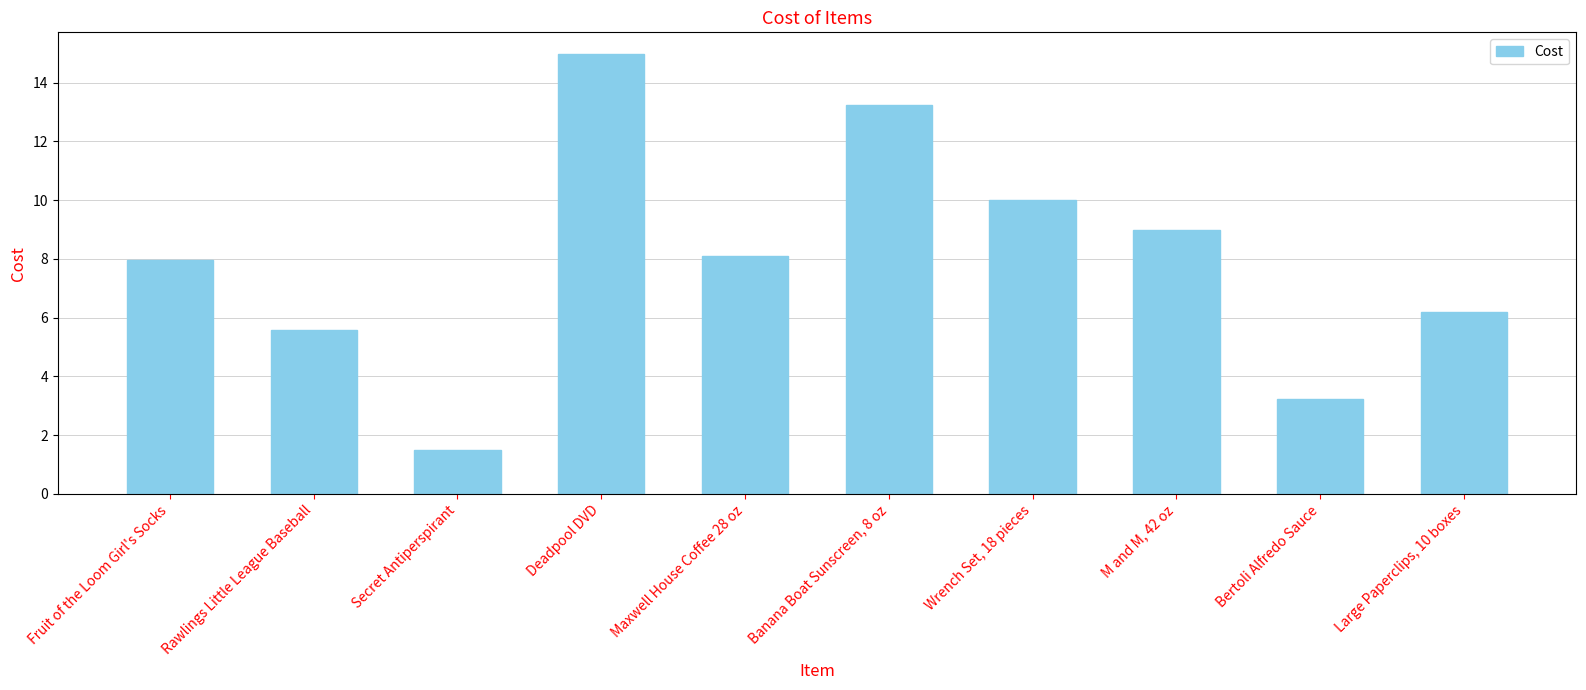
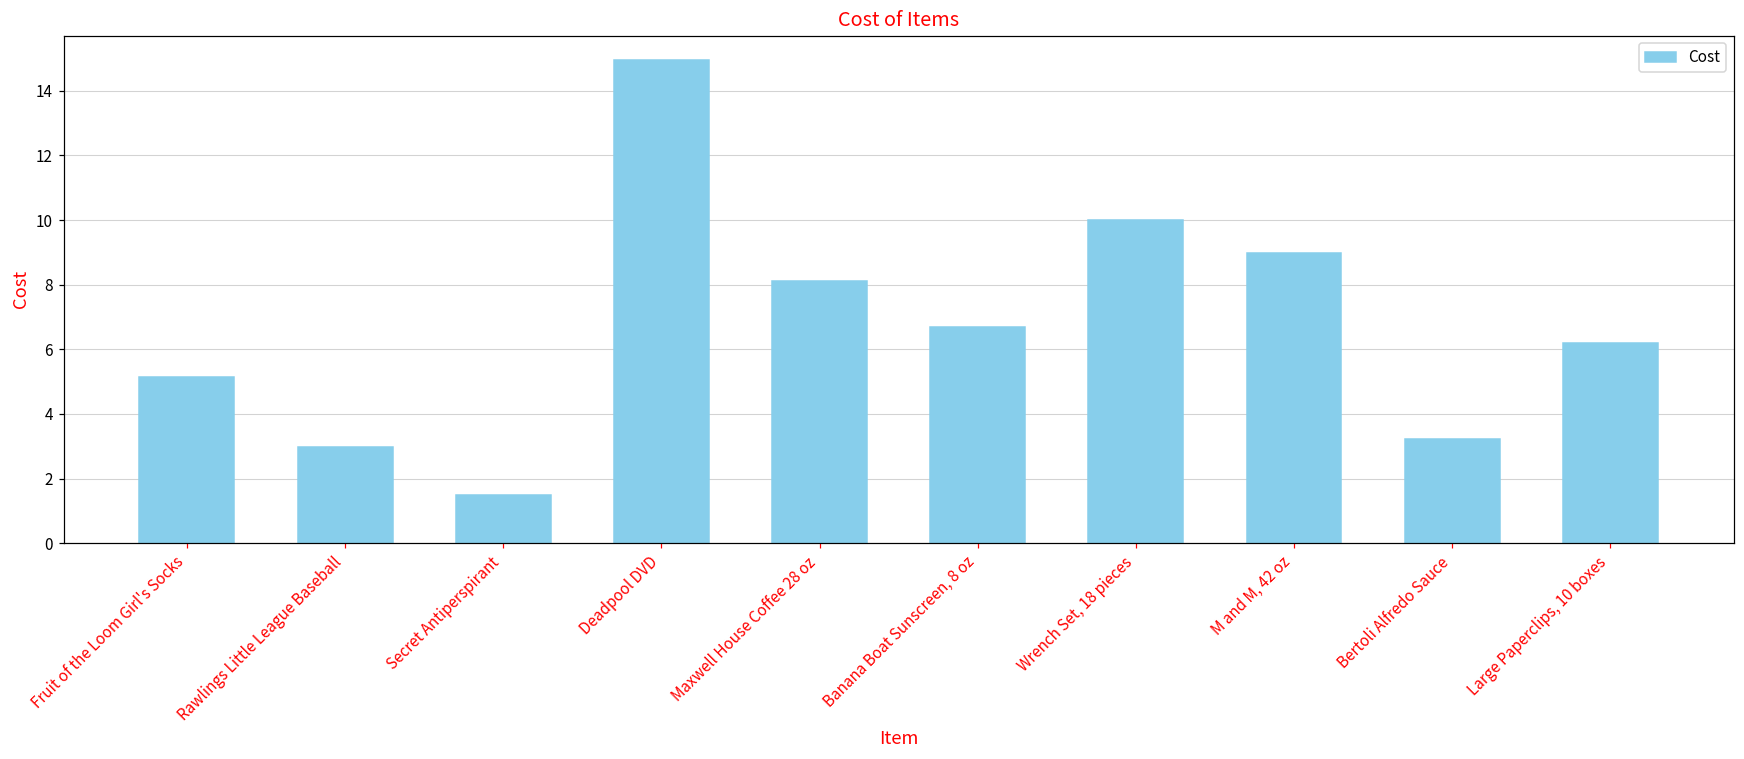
Fruit of the Loom Girl's Socks: 8.0 -> 5.1
Rawlings Little League Baseball: 5.6 -> 3.0
Banana Boat Sunscreen, 8 oz: 13.2 -> 6.7
